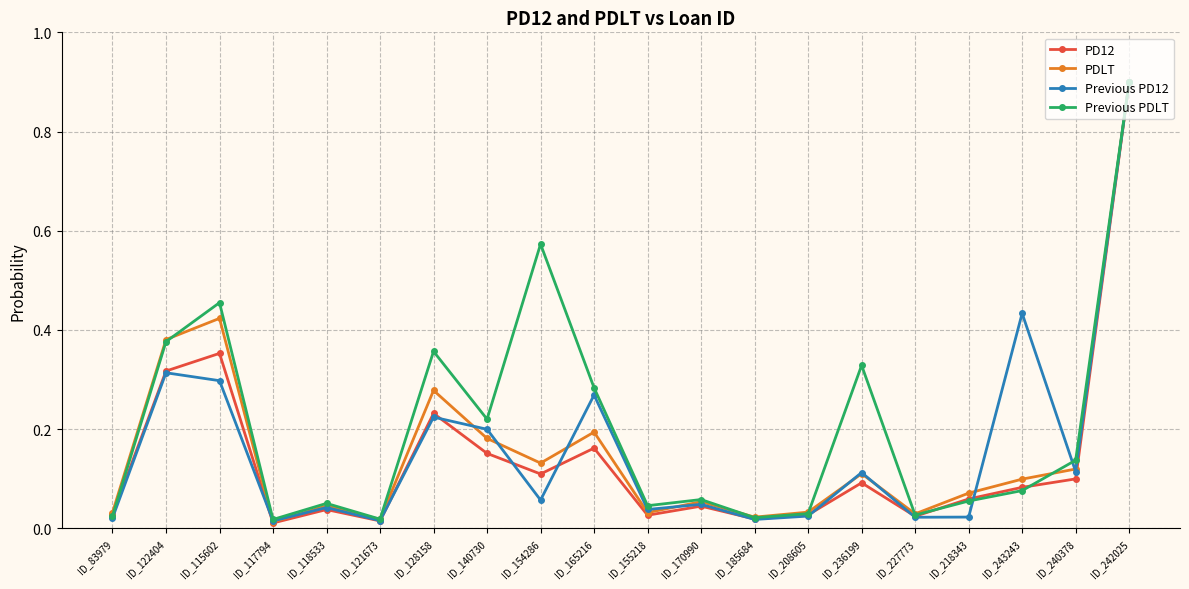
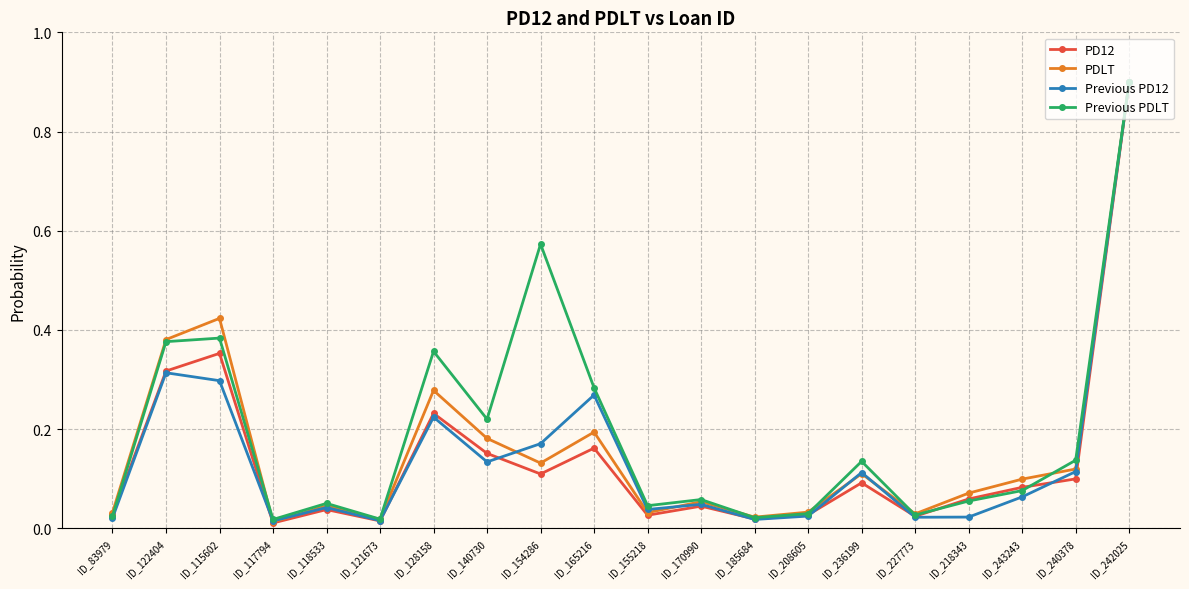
Previous PDLT, ID_115602: 0.45 -> 0.38
Previous PD12, ID_140730: 0.20 -> 0.13
Previous PD12, ID_154286: 0.06 -> 0.17
Previous PDLT, ID_236199: 0.33 -> 0.13
Previous PD12, ID_243243: 0.43 -> 0.06
